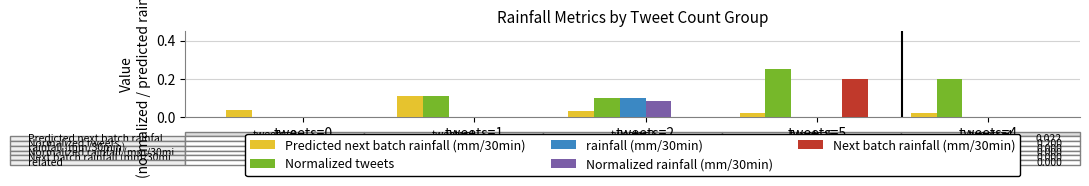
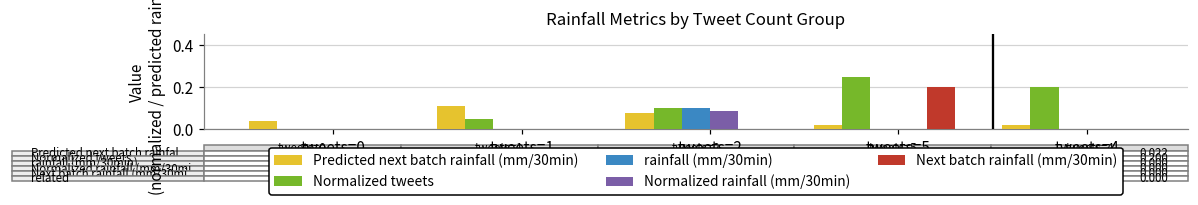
Normalized tweets, tweets=1: 0.11 -> 0.05
Predicted next batch rainfall (mm/30min), tweets=2: 0.03 -> 0.08
